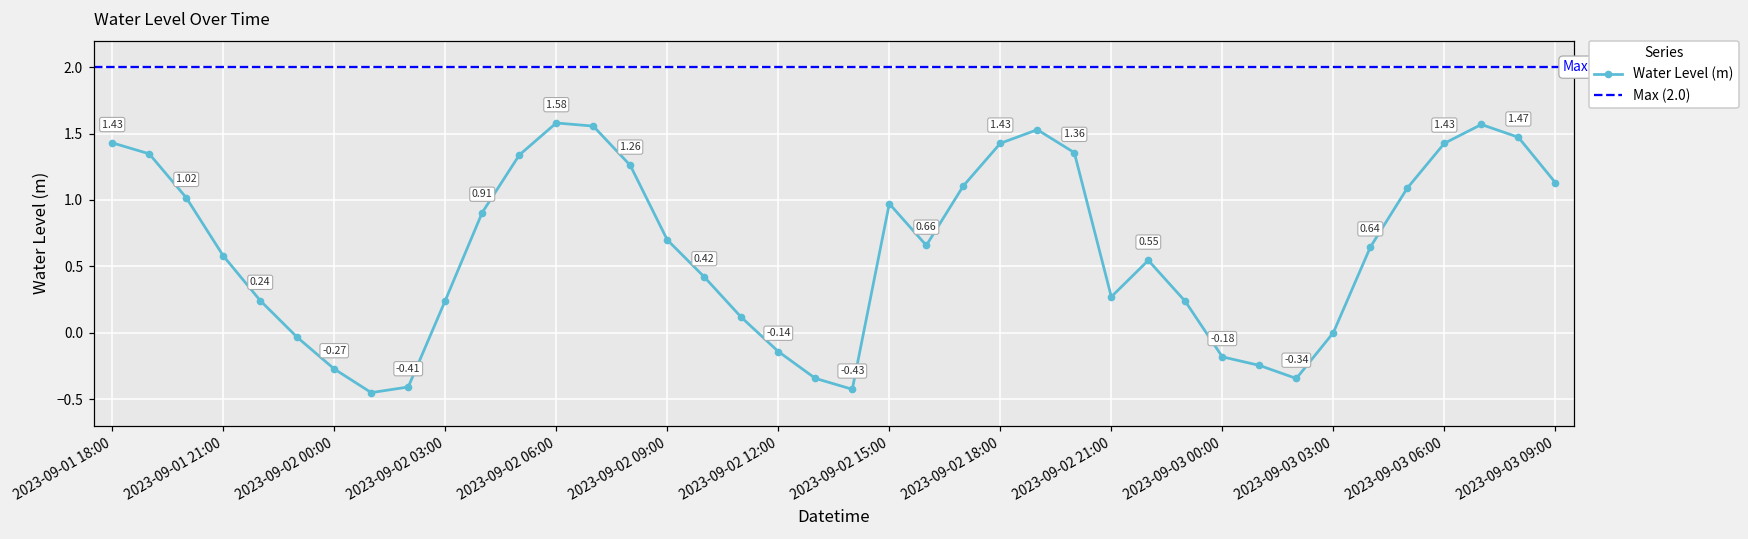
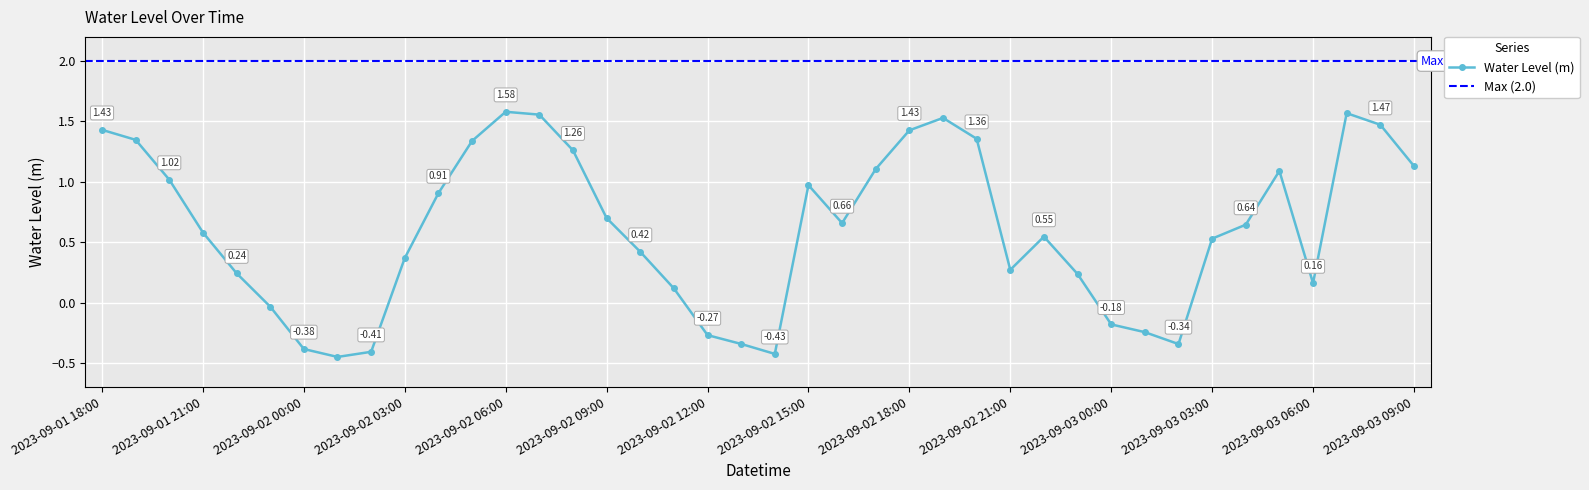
2023-09-02 00:00: -0.27 -> -0.38
2023-09-02 03:00: 0.24 -> 0.37
2023-09-02 12:00: -0.14 -> -0.27
2023-09-03 03:00: 0.00 -> 0.53
2023-09-03 06:00: 1.43 -> 0.16
